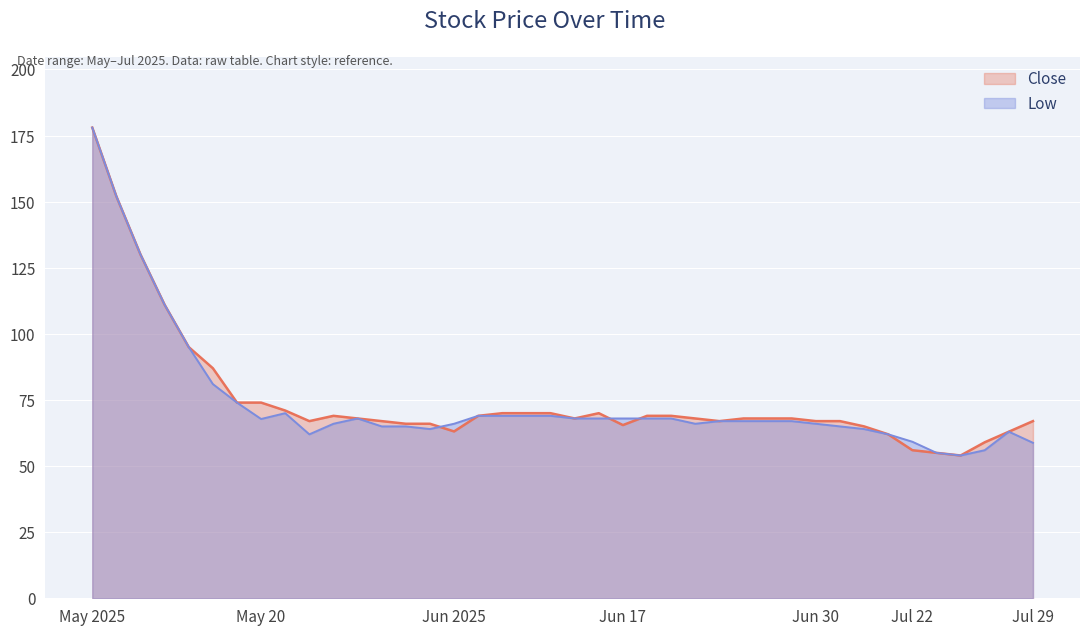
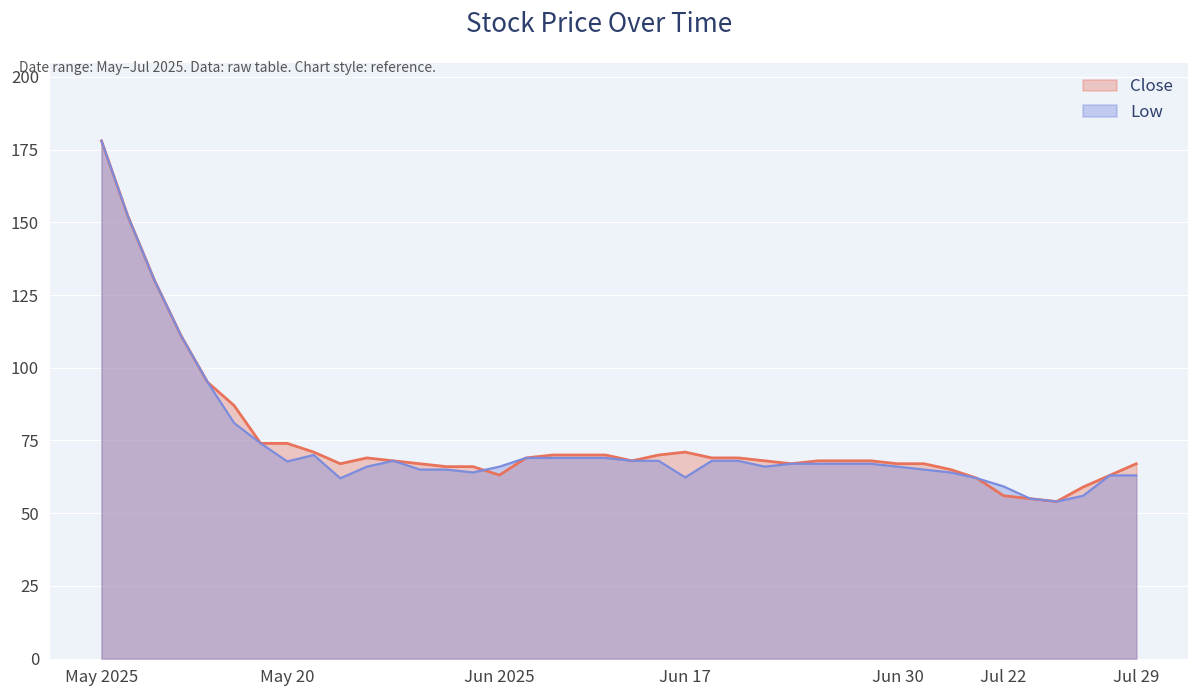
Close, Jun 17: 66 -> 71
Low, Jun 17: 68 -> 62
Low, Jul 29: 59 -> 63
